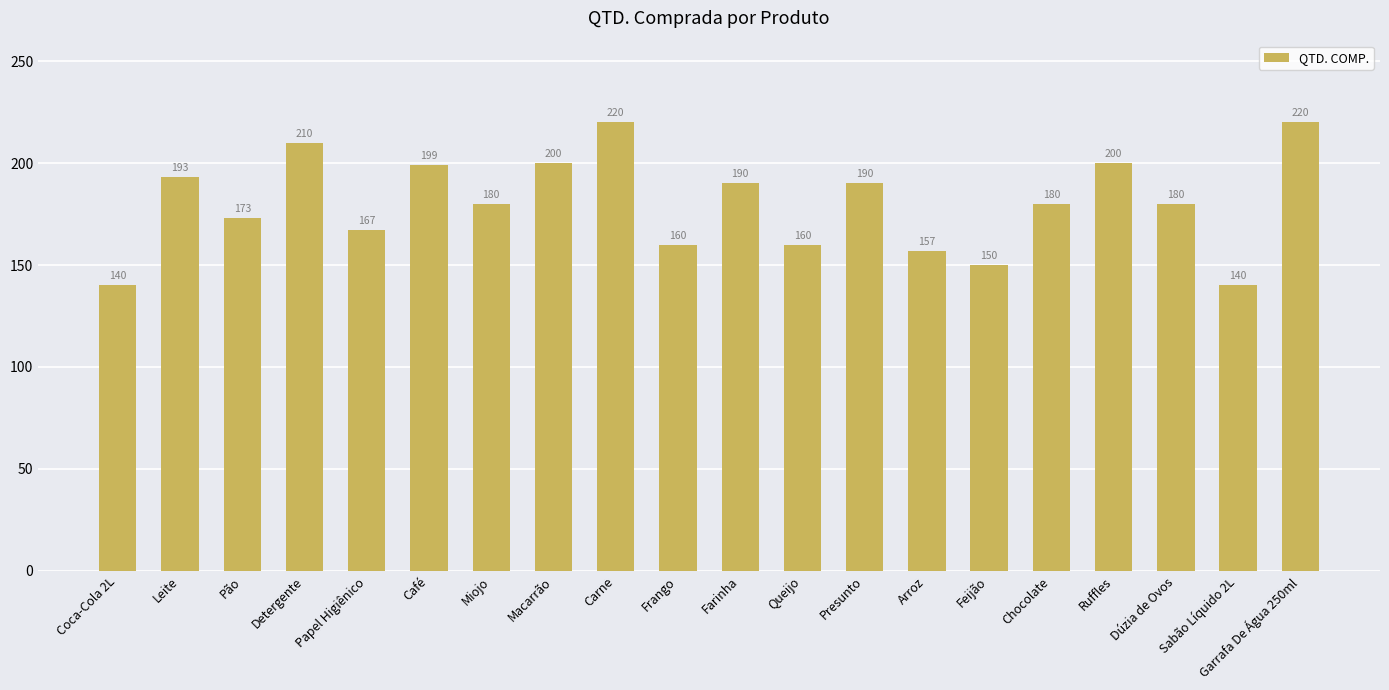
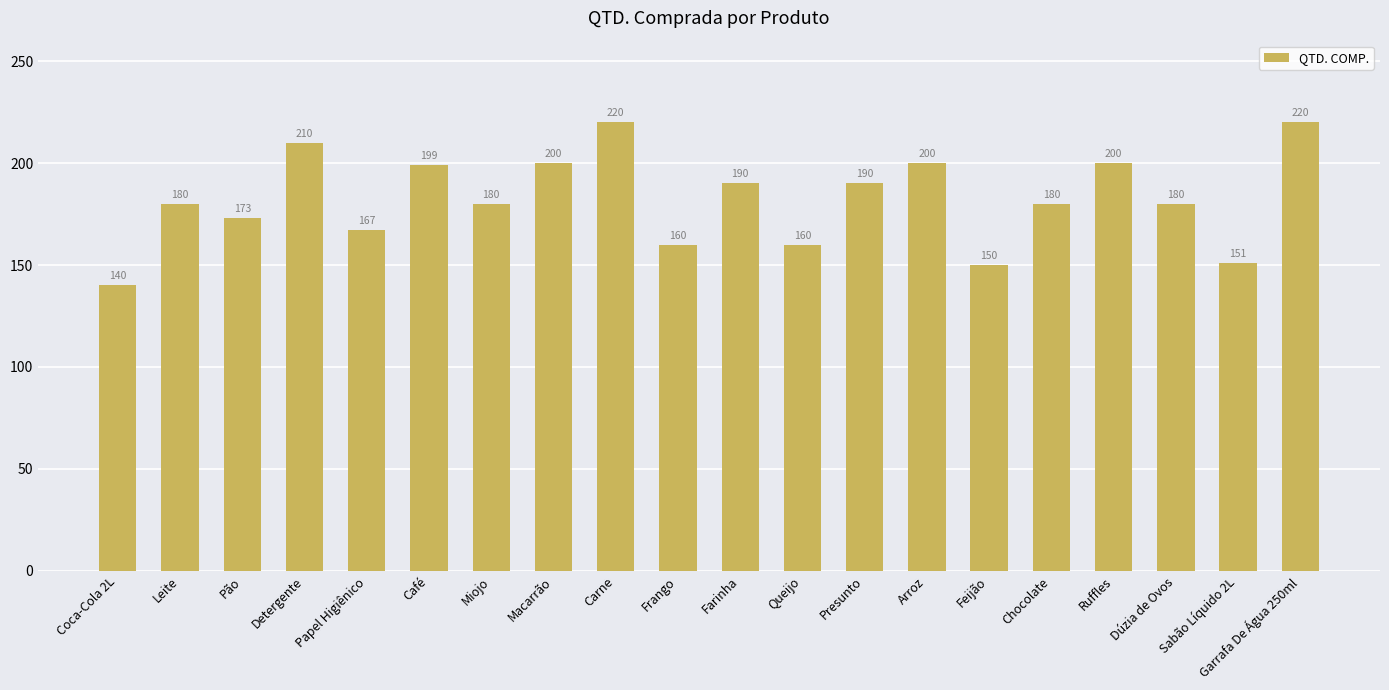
Leite: 193 -> 180
Arroz: 157 -> 200
Sabão Líquido 2L: 140 -> 151
